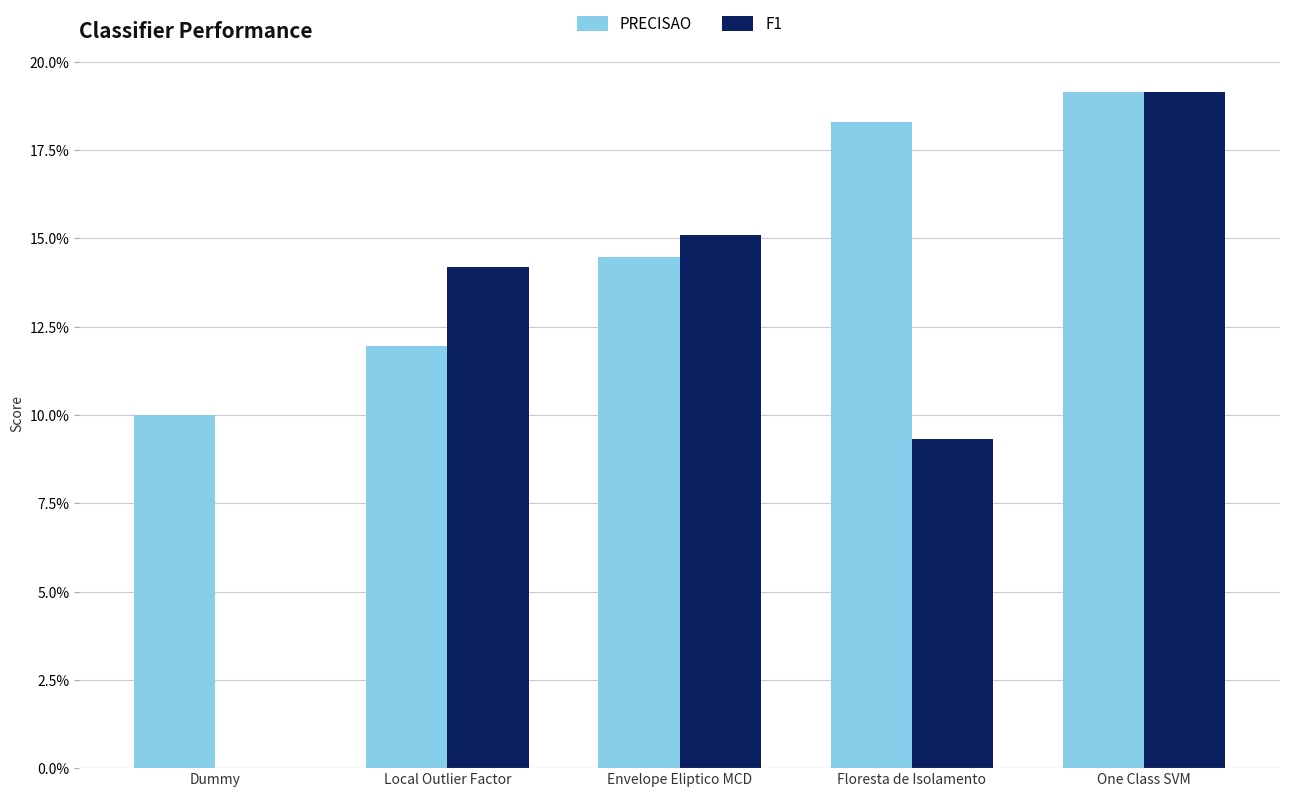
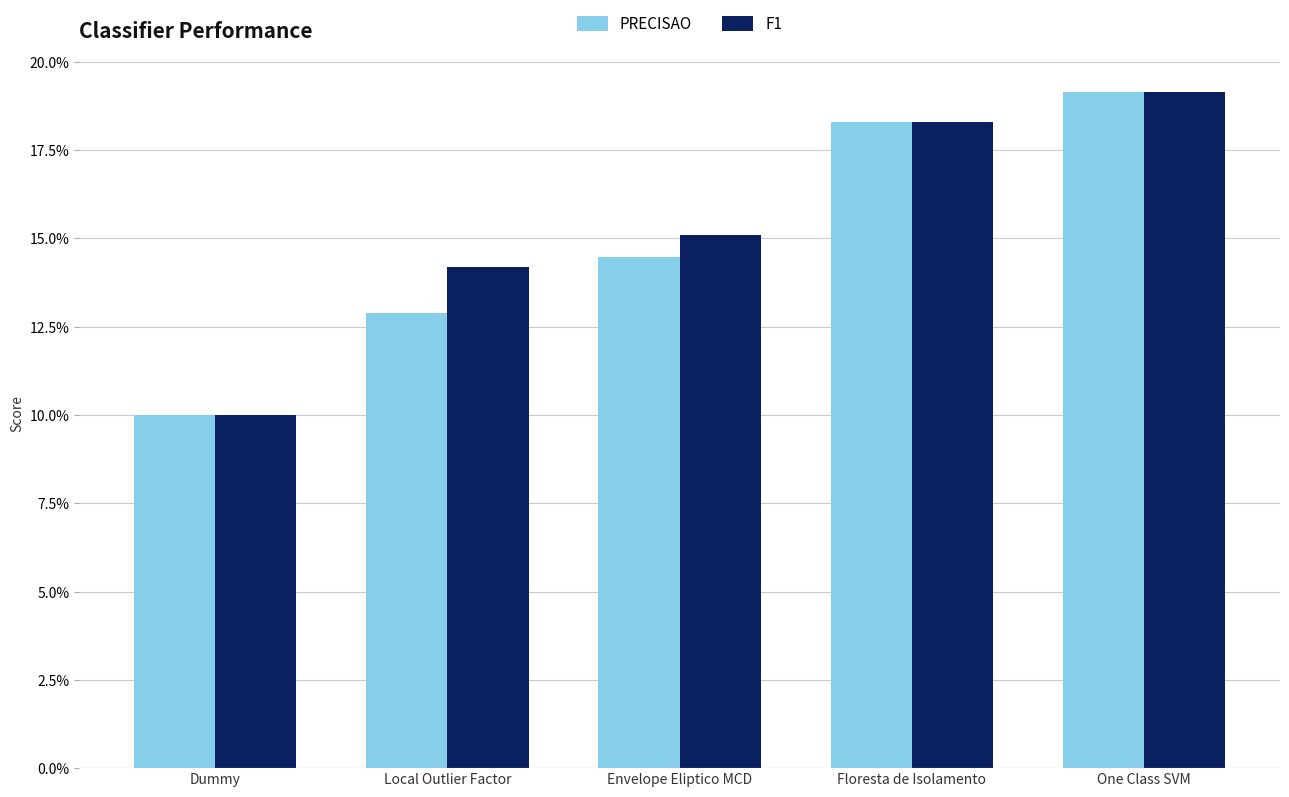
F1, Dummy: 0.0% -> 10.0%
PRECISAO, Local Outlier Factor: 12.0% -> 12.9%
F1, Floresta de Isolamento: 9.3% -> 18.3%
